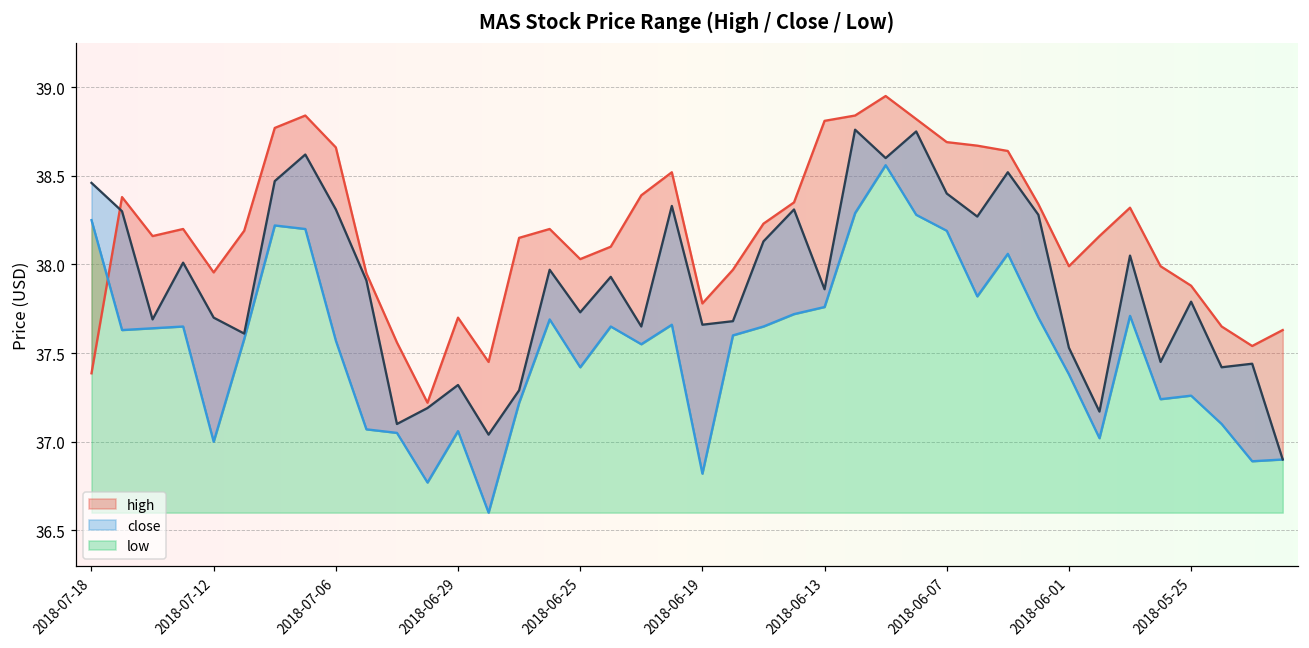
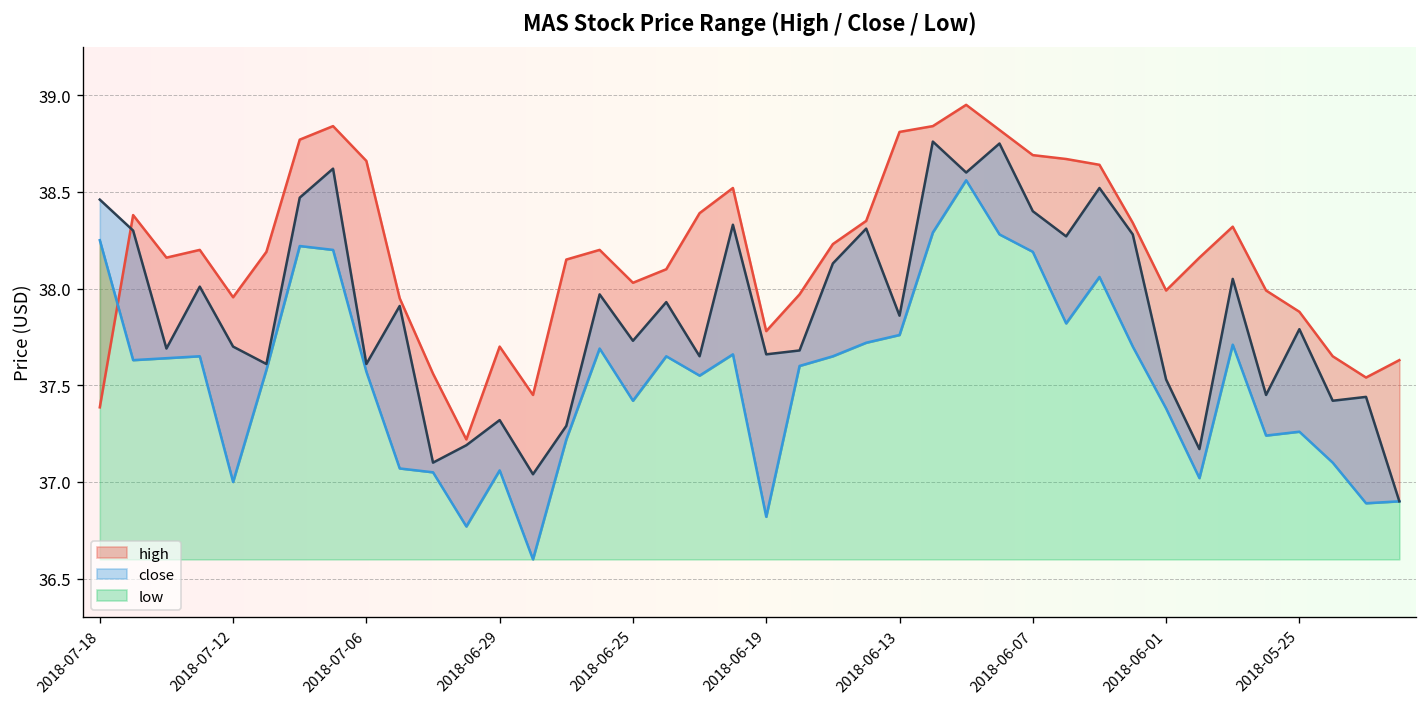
close, 2018-07-06: 38.31 -> 37.61
